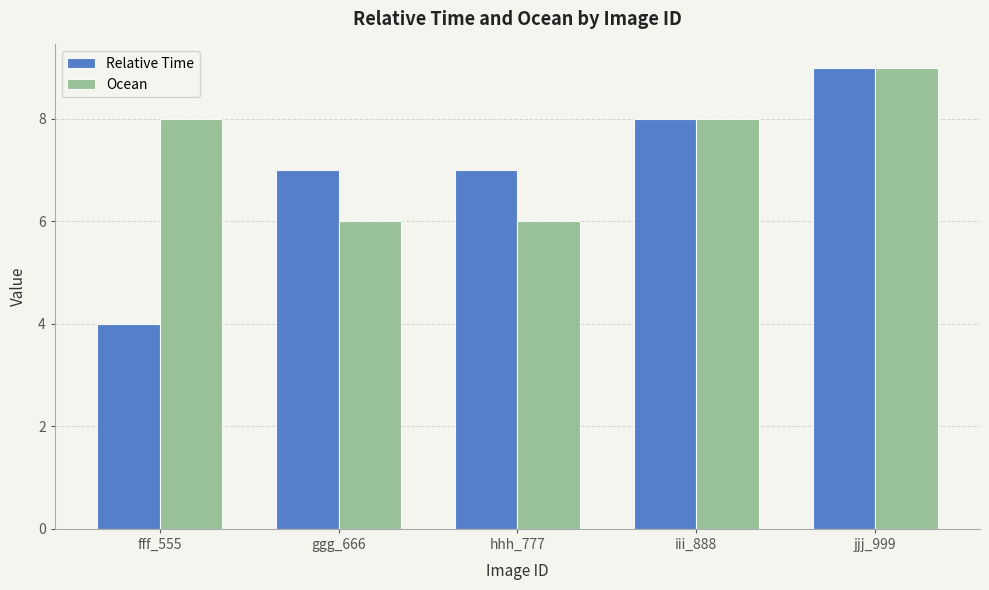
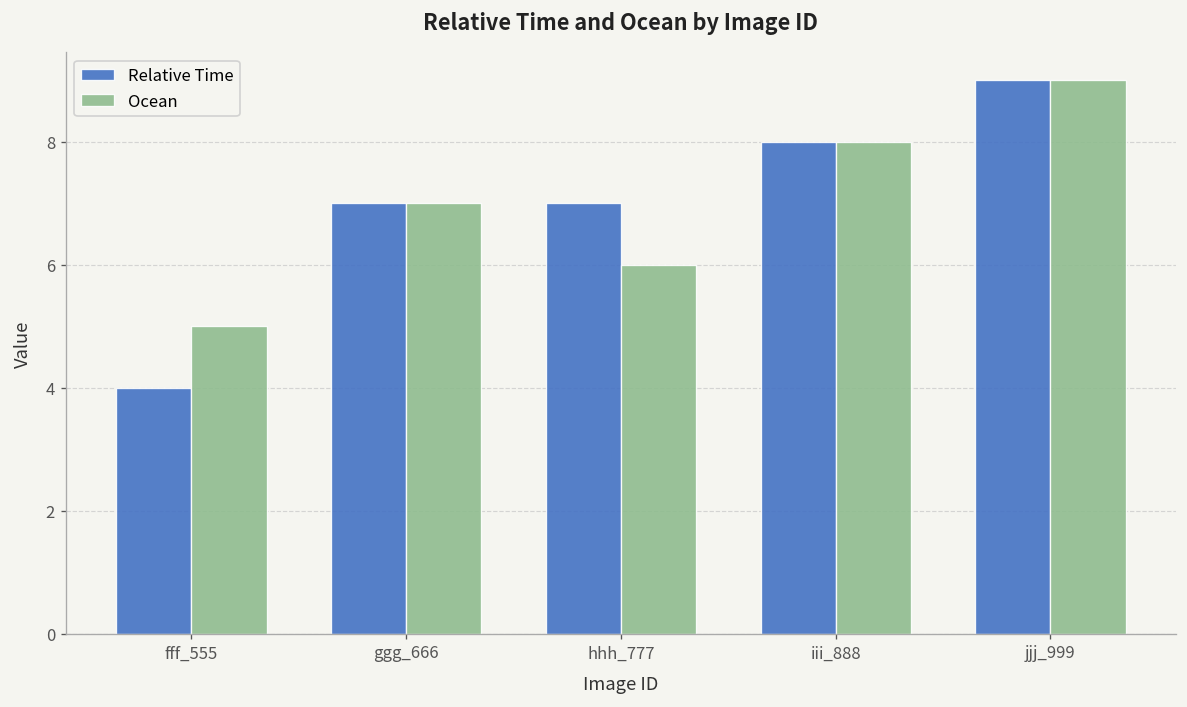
Ocean, fff_555: 8 -> 5
Ocean, ggg_666: 6 -> 7
